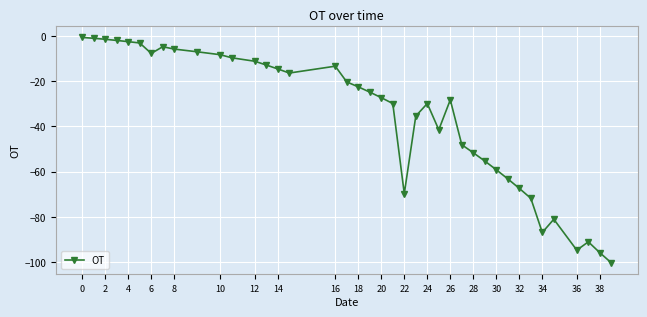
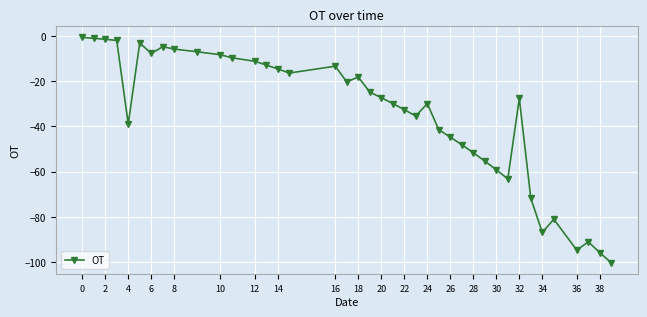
4: -2 -> -39
18: -22 -> -18
22: -70 -> -33
26: -28 -> -45
32: -67 -> -28
